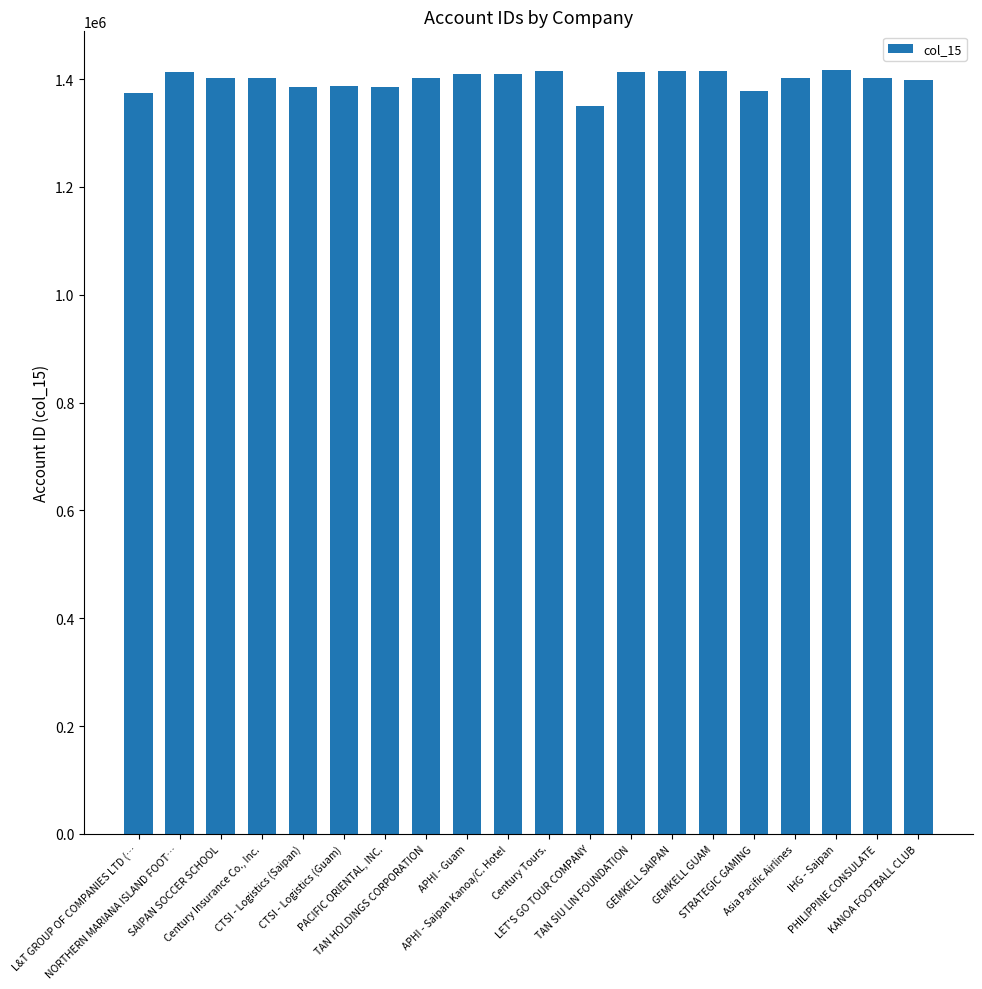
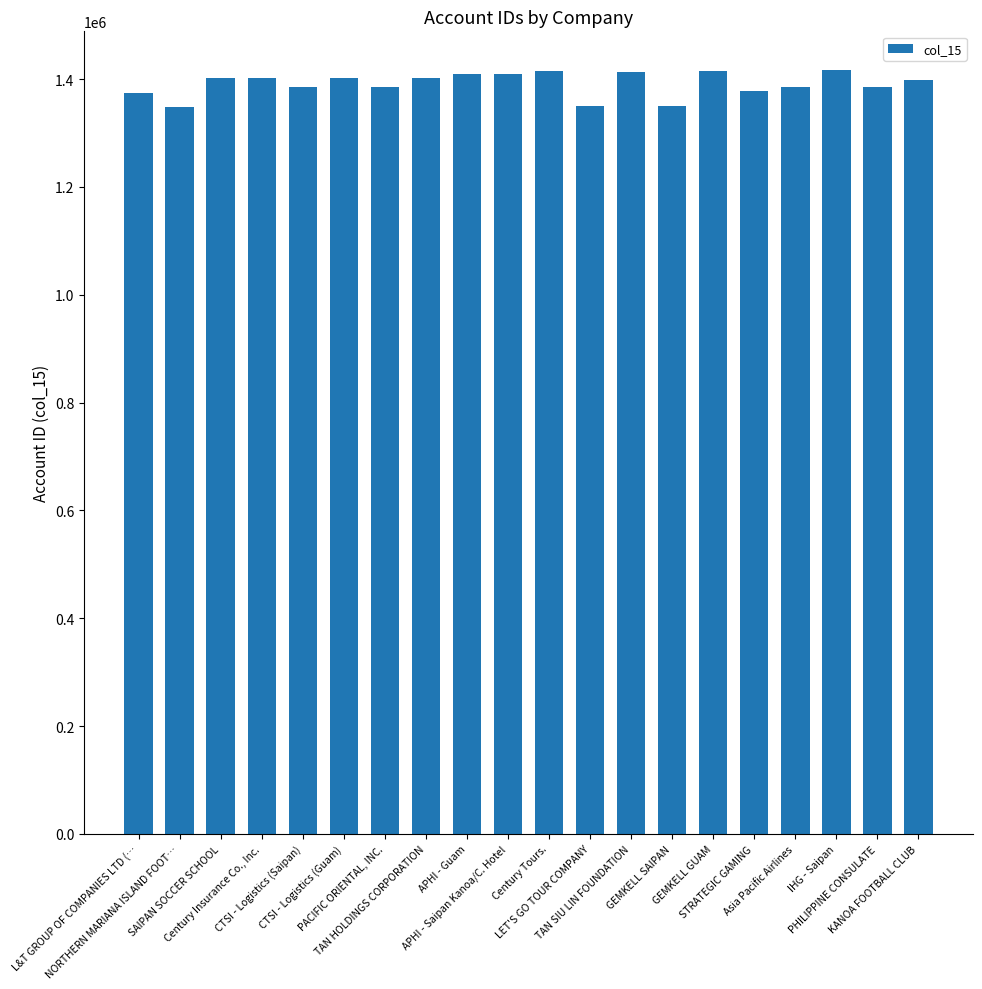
NORTHERN MARIANA ISLAND FOOT…: 1410000 -> 1350000
CTSI - Logistics (Guam): 1390000 -> 1400000
GEMKELL SAIPAN: 1420000 -> 1350000
Asia Pacific Airlines: 1400000 -> 1380000
PHILIPPINE CONSULATE: 1400000 -> 1390000
